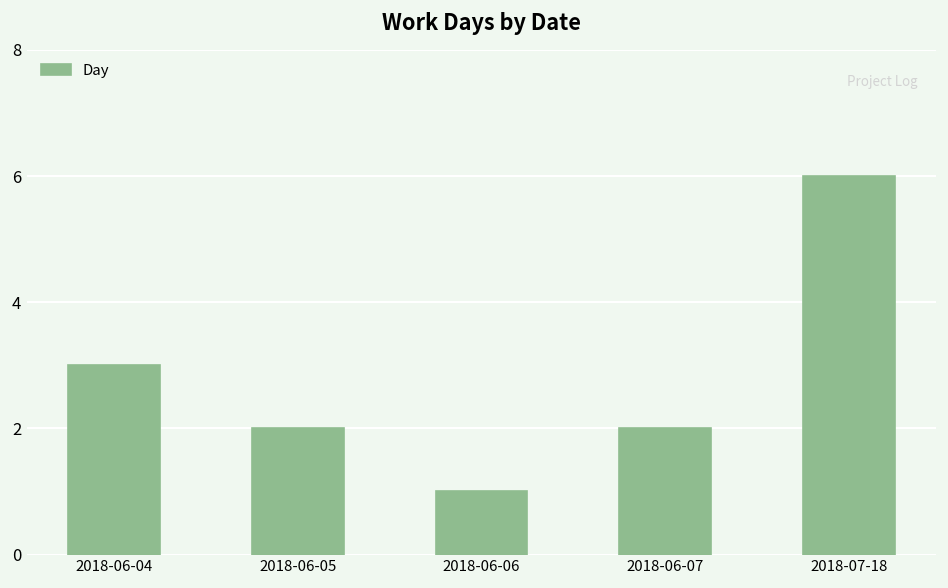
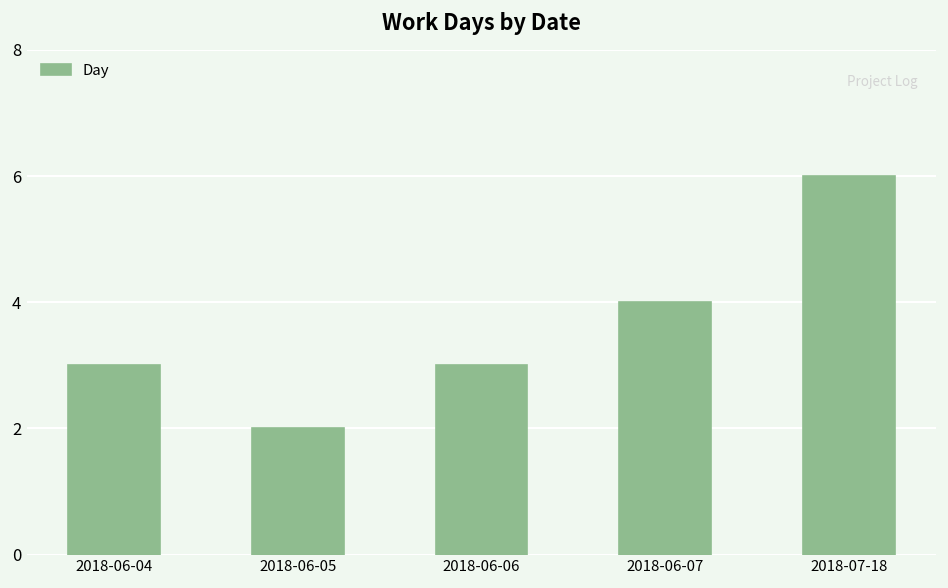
2018-06-06: 1 -> 3
2018-06-07: 2 -> 4
